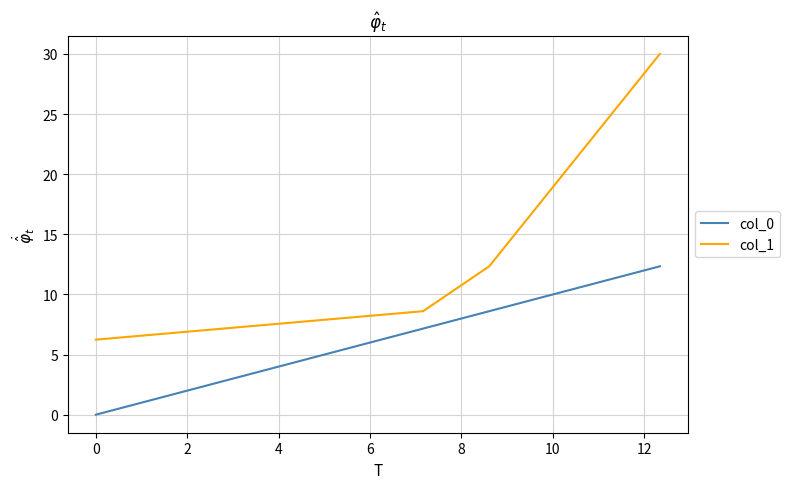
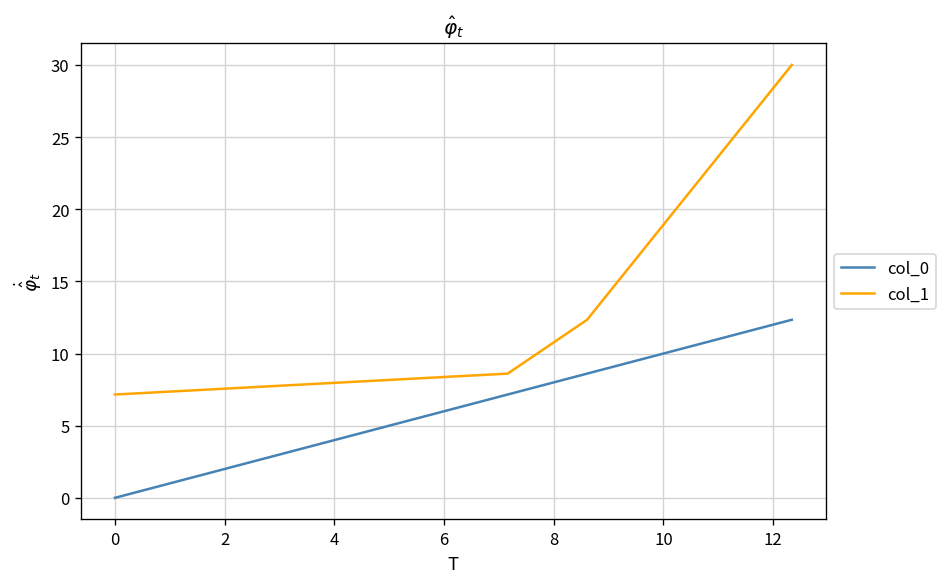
col_1, 0: 6.2 -> 7.2
